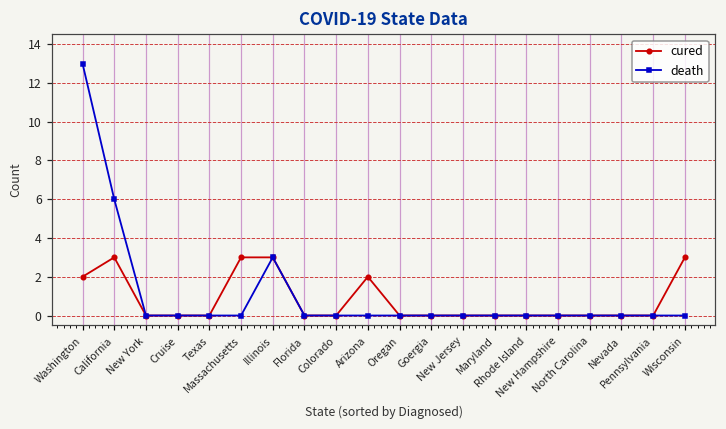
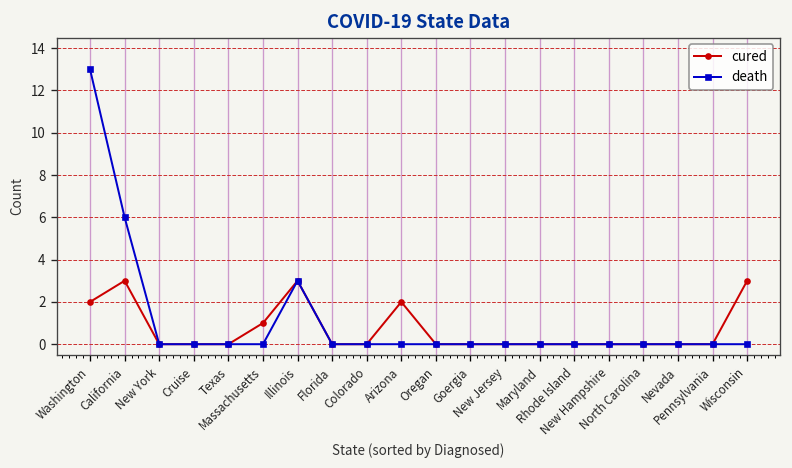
cured, Massachusetts: 3 -> 1
